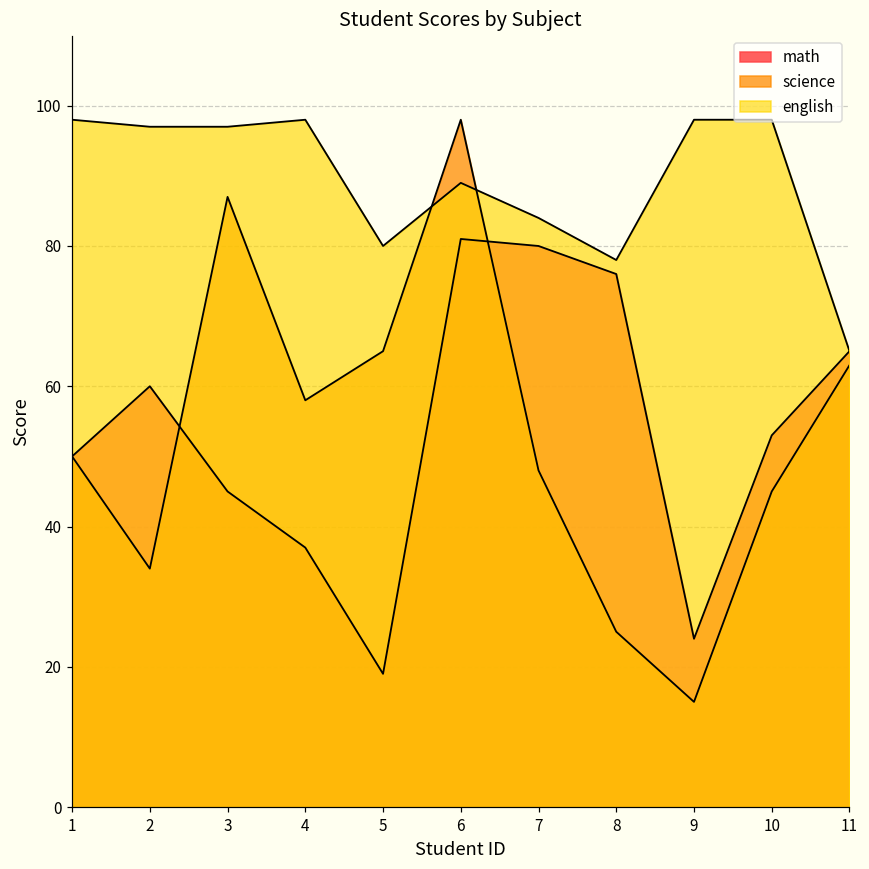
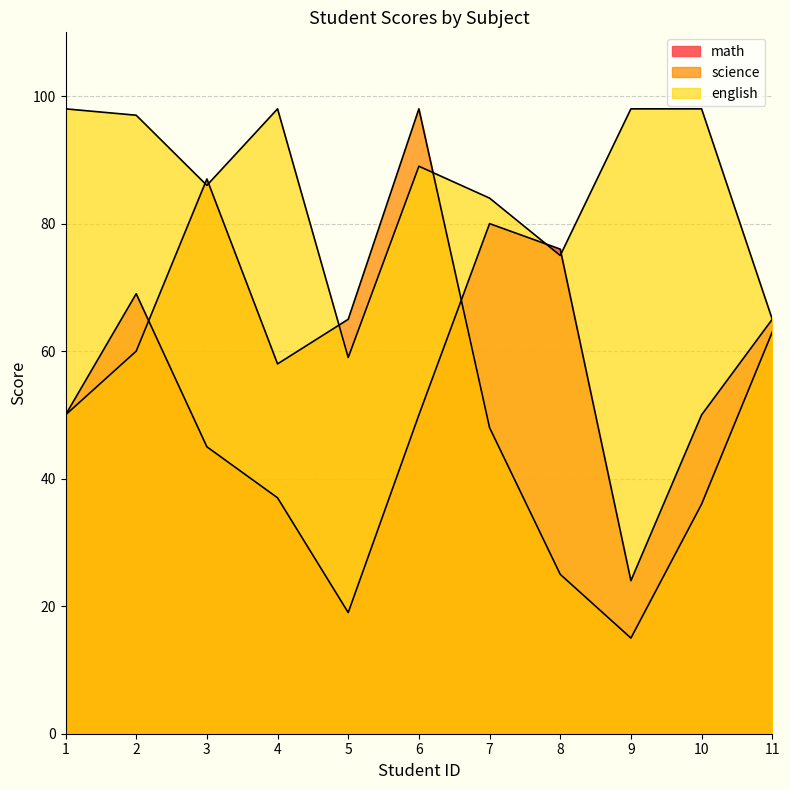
math, 2: 60 -> 69
science, 2: 34 -> 60
english, 3: 97 -> 86
english, 5: 80 -> 59
math, 6: 81 -> 50
english, 8: 78 -> 75
math, 10: 53 -> 50
science, 10: 45 -> 36
